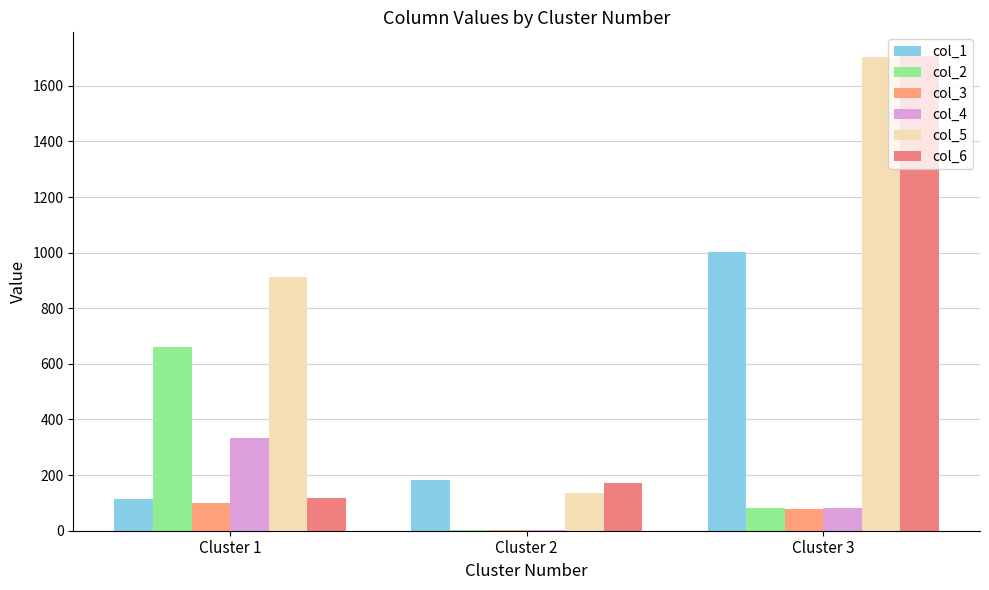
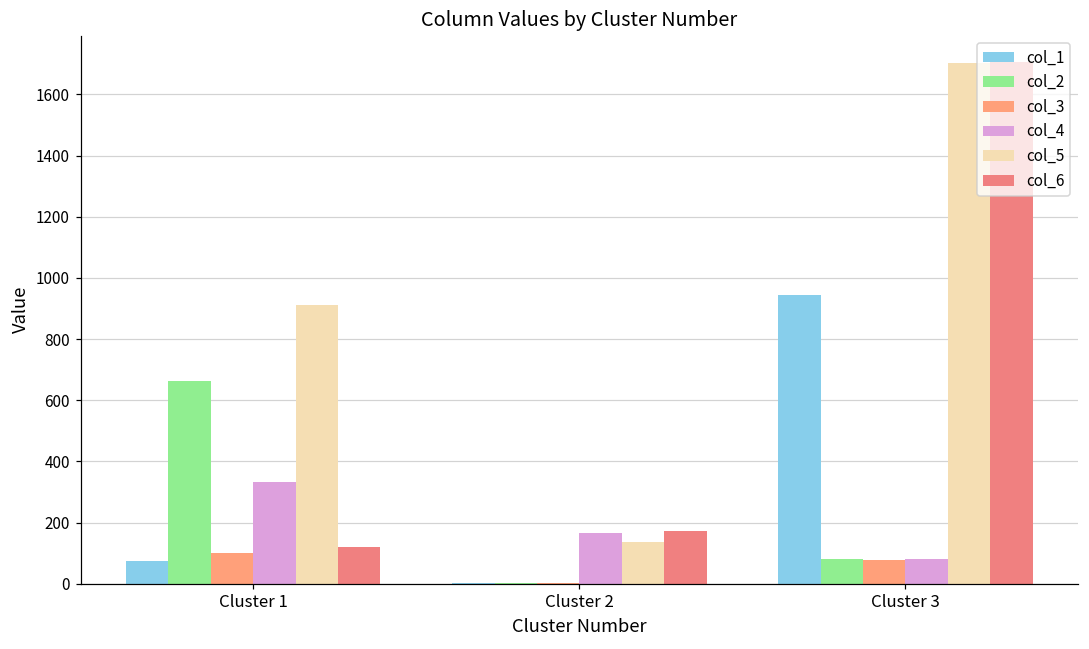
col_1, Cluster 1: 110 -> 70
col_1, Cluster 2: 180 -> 0
col_4, Cluster 2: 0 -> 170
col_1, Cluster 3: 1000 -> 940
